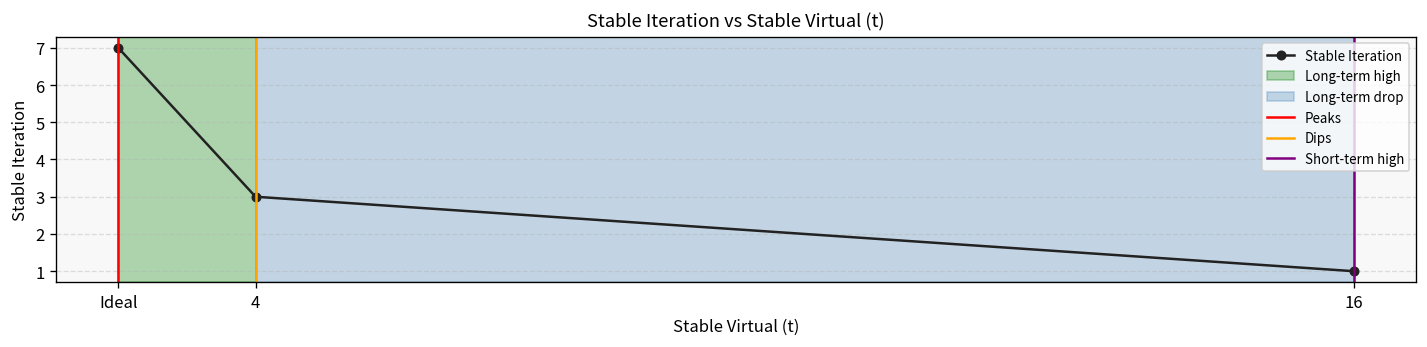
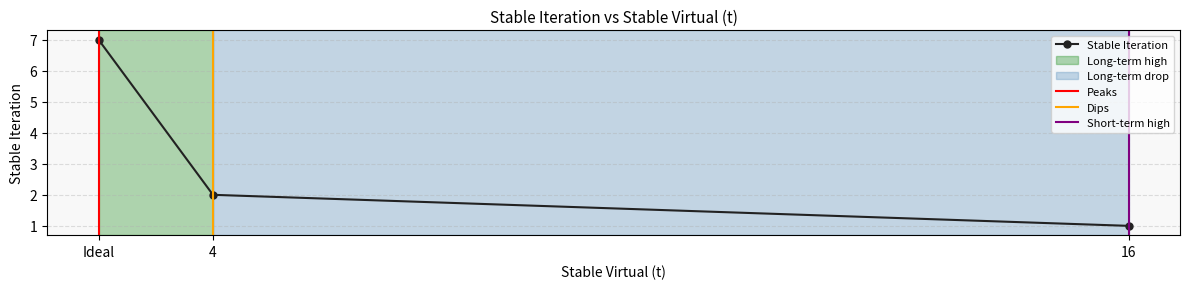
4: 3 -> 2
